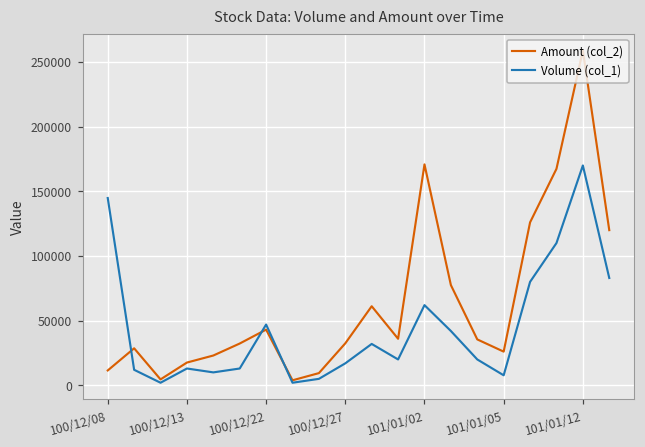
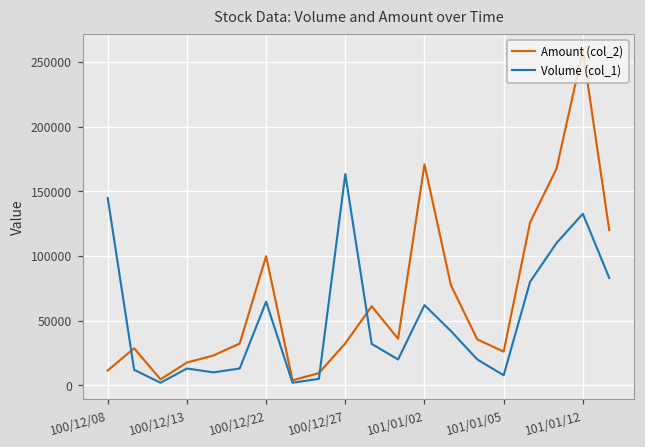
Amount (col_2), 100/12/22: 43000 -> 100000
Volume (col_1), 100/12/22: 47000 -> 65000
Volume (col_1), 100/12/27: 17000 -> 163000
Volume (col_1), 101/01/12: 170000 -> 133000
